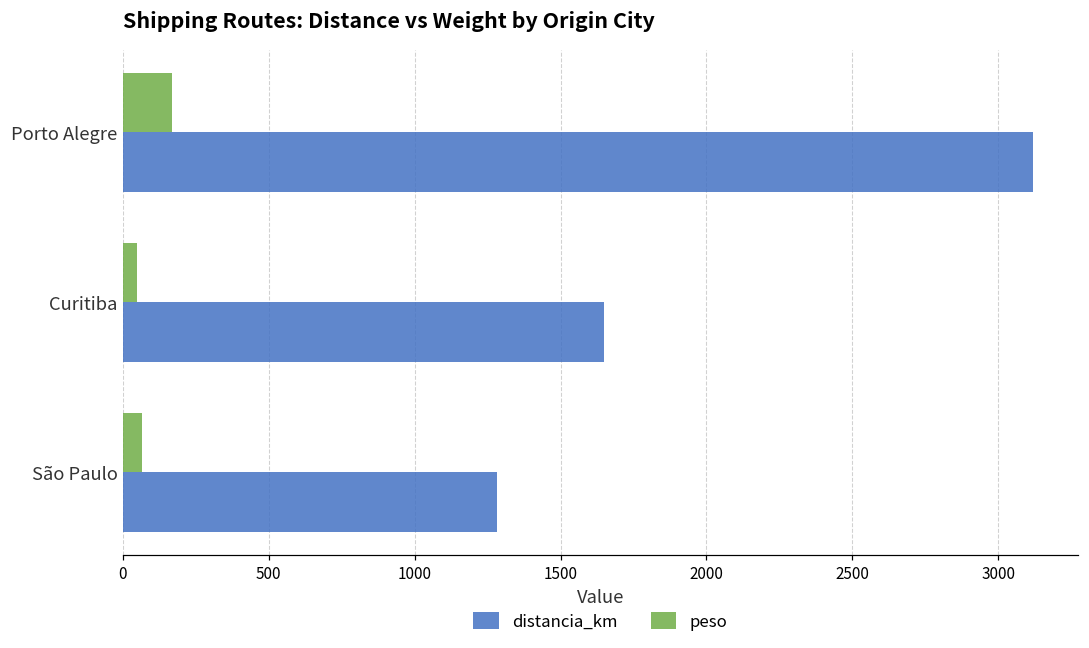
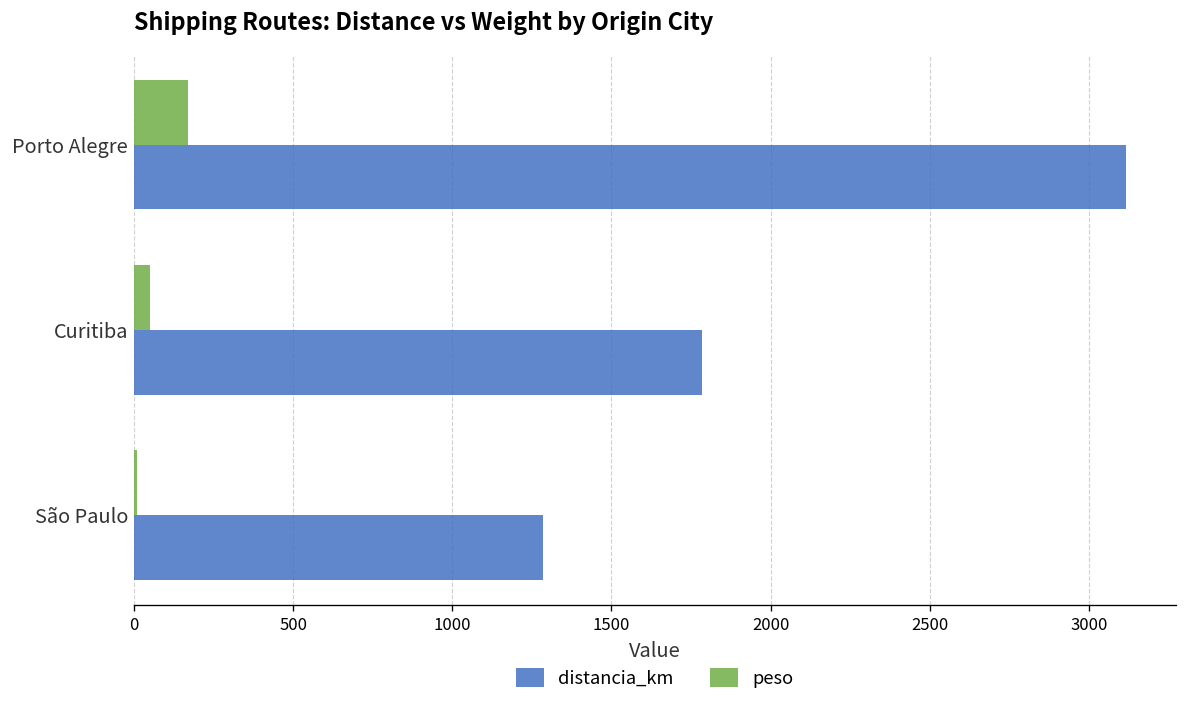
distancia_km, Curitiba: 1650 -> 1780
peso, São Paulo: 70 -> 10
